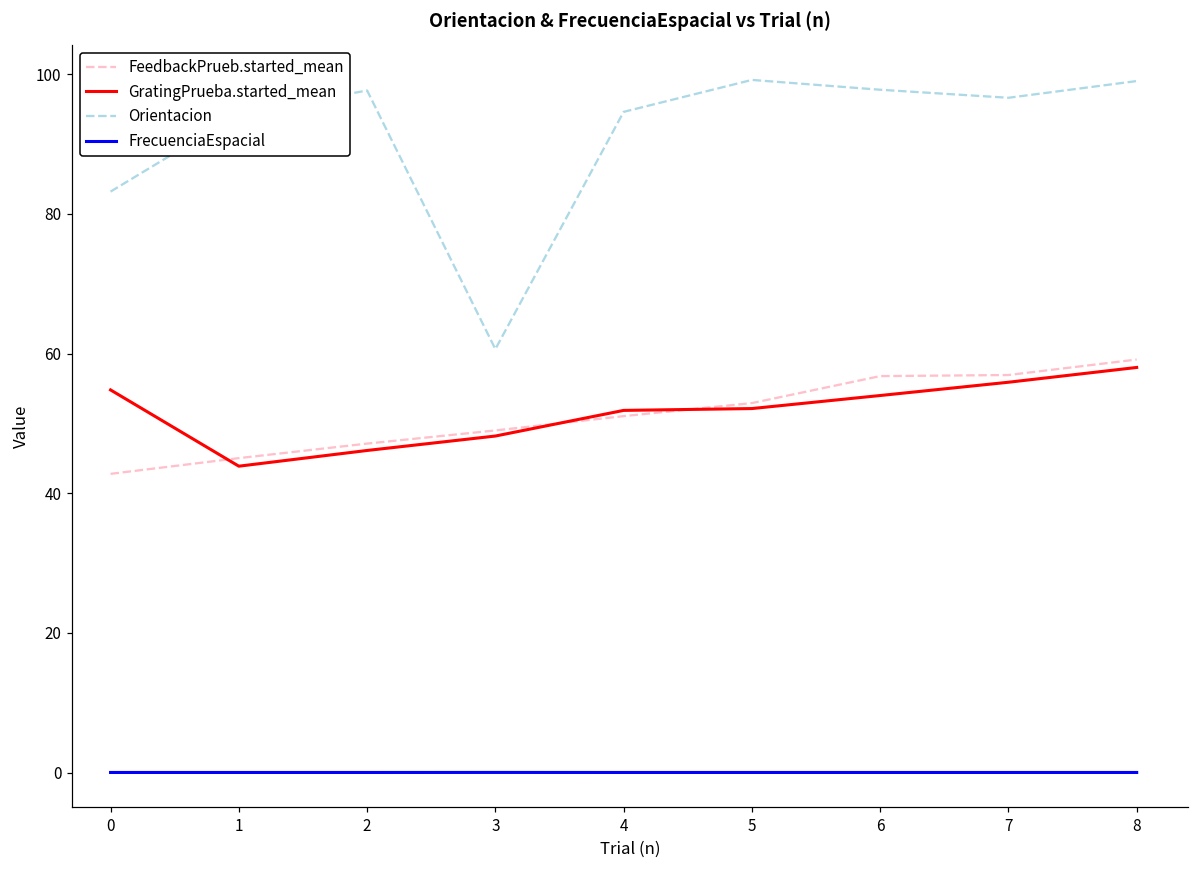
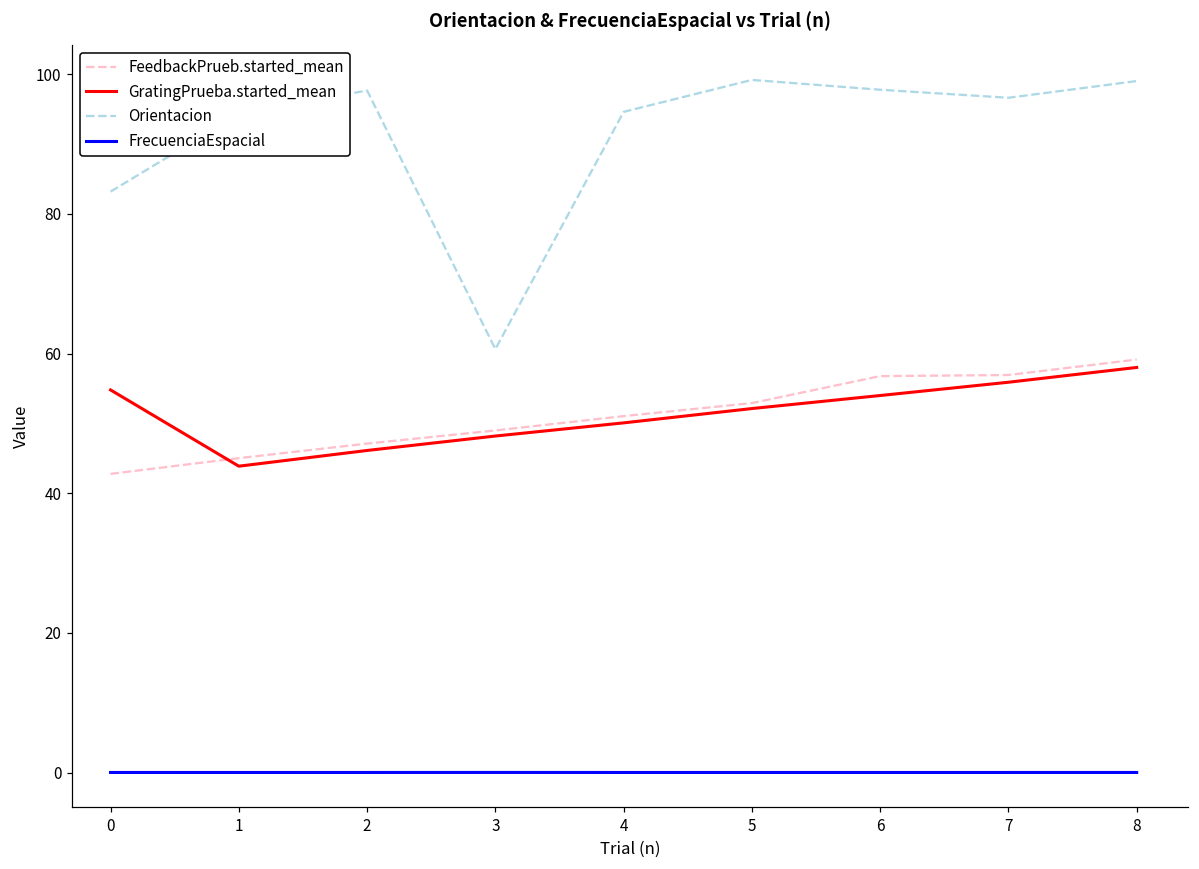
GratingPrueba.started_mean, 4: 52 -> 50
